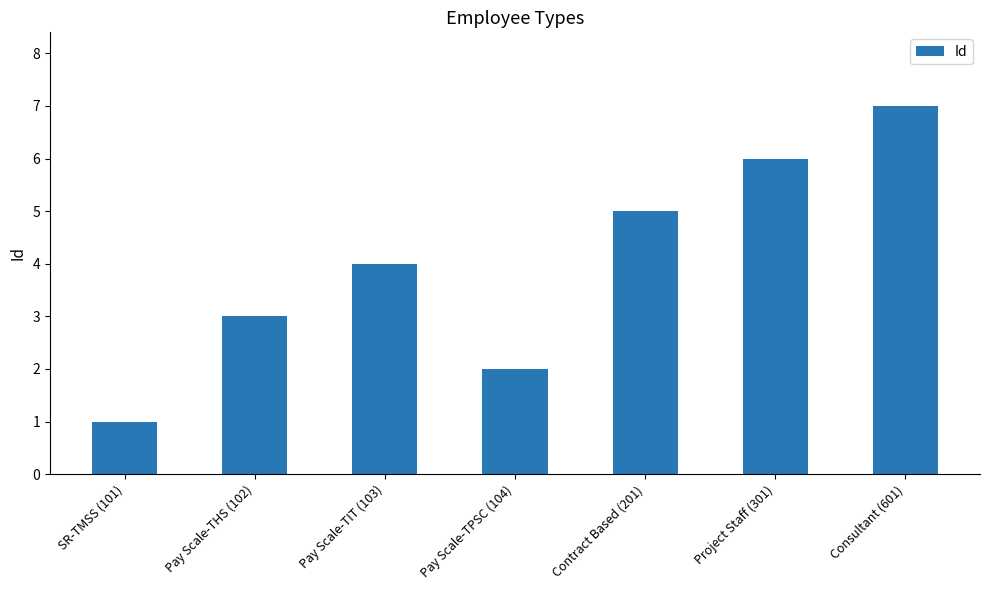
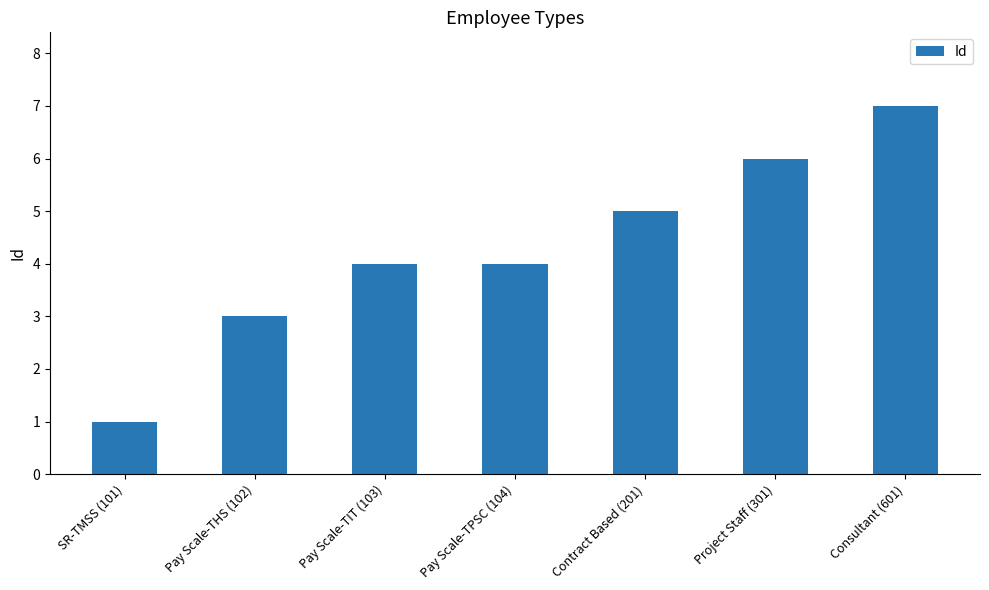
Pay Scale-TPSC (104): 2 -> 4
